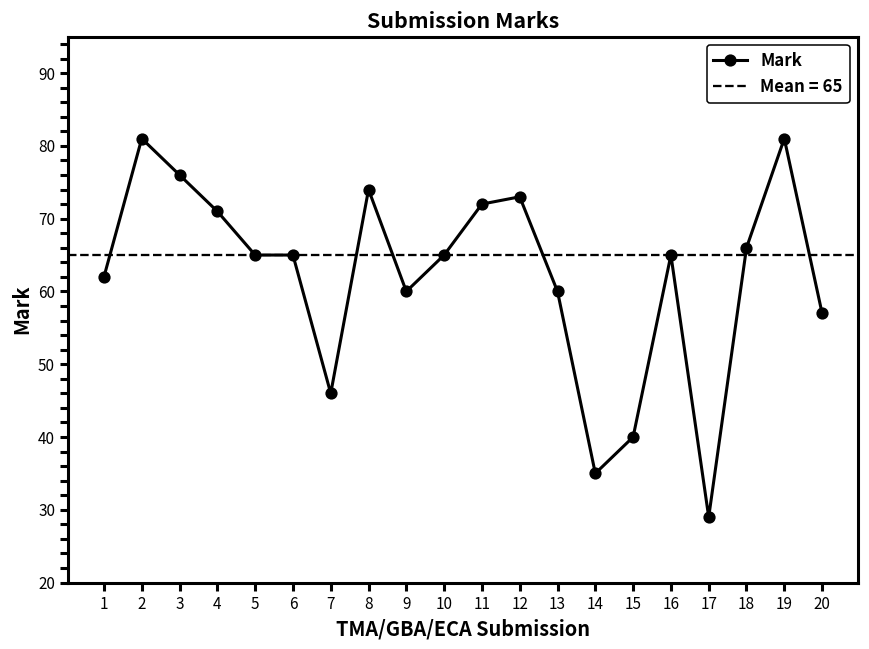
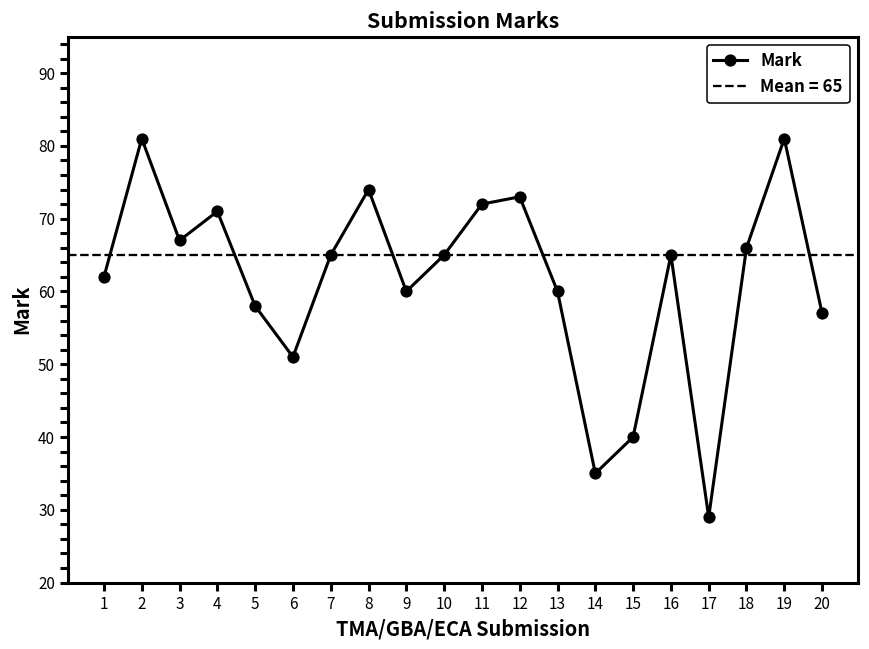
3: 76 -> 67
5: 65 -> 58
6: 65 -> 51
7: 46 -> 65
